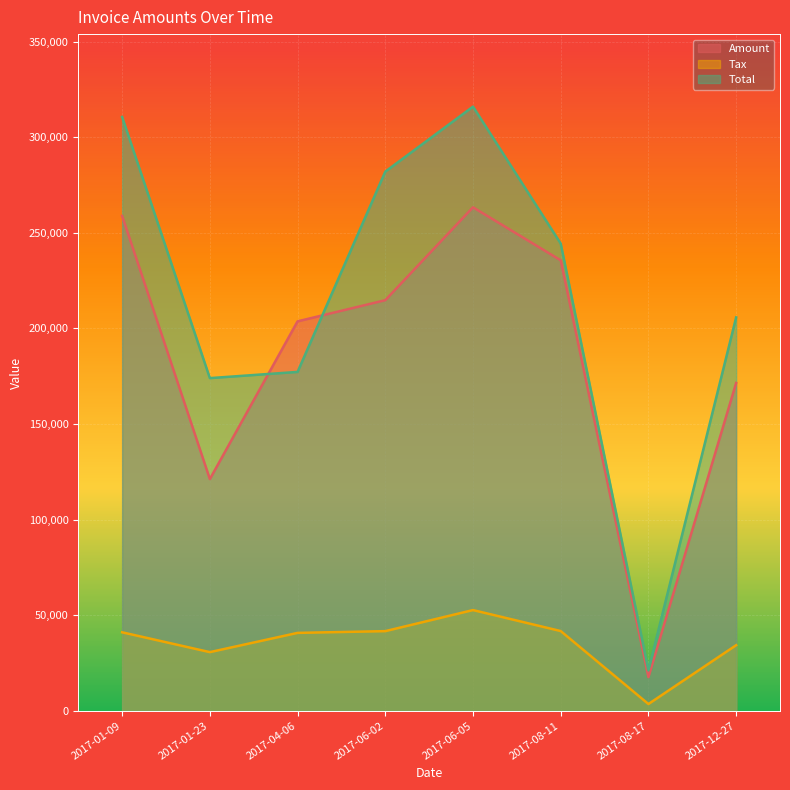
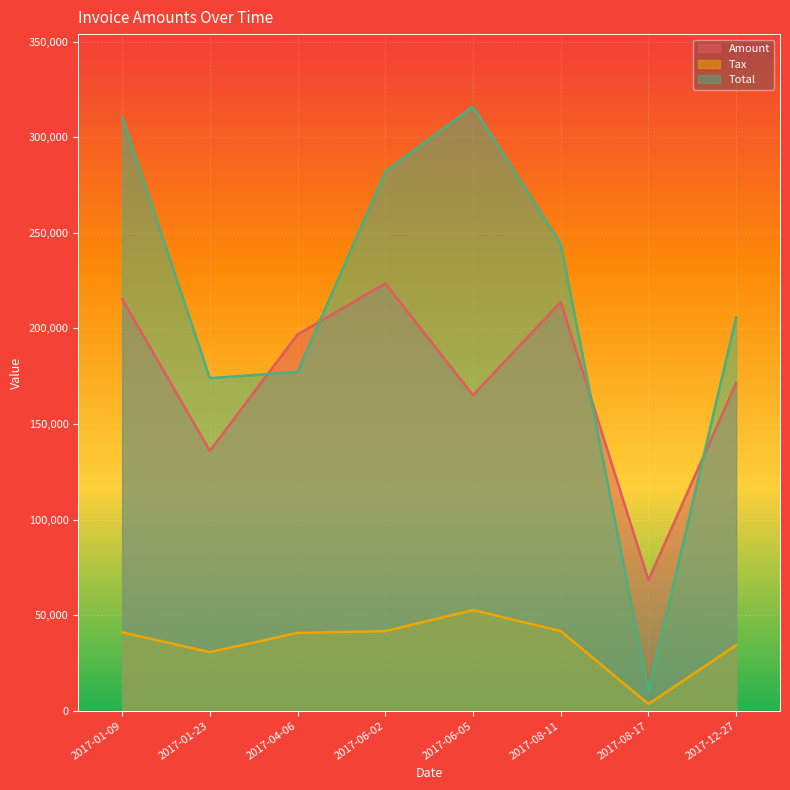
Amount, 2017-01-09: 259,000 -> 215,000
Amount, 2017-01-23: 121,000 -> 136,000
Amount, 2017-04-06: 204,000 -> 197,000
Amount, 2017-06-02: 215,000 -> 224,000
Amount, 2017-06-05: 263,000 -> 165,000
Amount, 2017-08-11: 236,000 -> 214,000
Amount, 2017-08-17: 18,000 -> 68,000
Total, 2017-08-17: 21,000 -> 10,000
